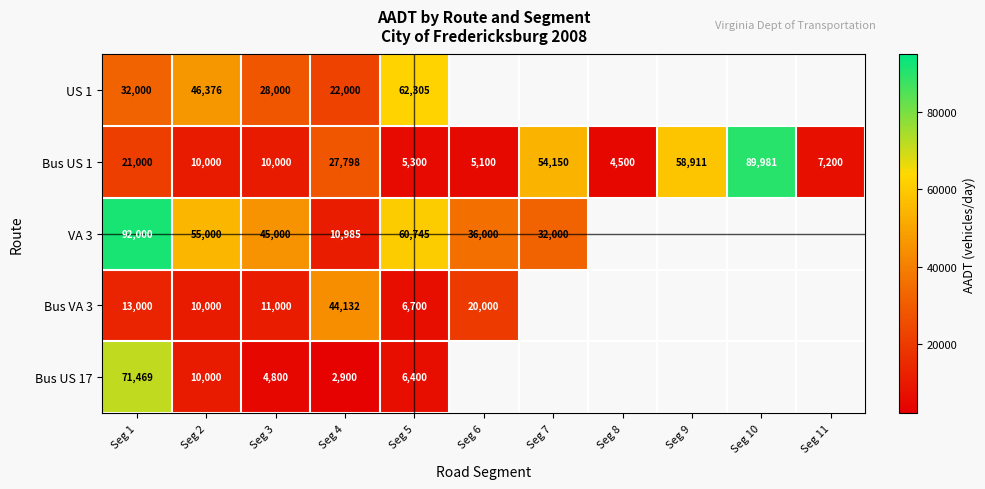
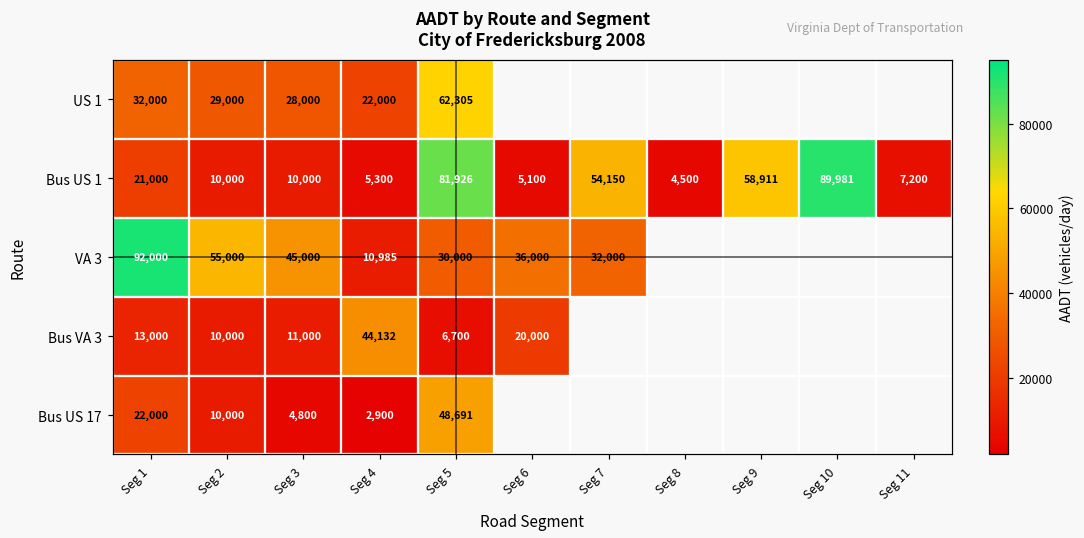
US 1, Seg 2: 46,376 -> 29,000
Bus US 1, Seg 4: 27,798 -> 5,300
Bus US 1, Seg 5: 5,300 -> 81,926
VA 3, Seg 5: 60,745 -> 30,000
Bus US 17, Seg 1: 71,469 -> 22,000
Bus US 17, Seg 5: 6,400 -> 48,691
